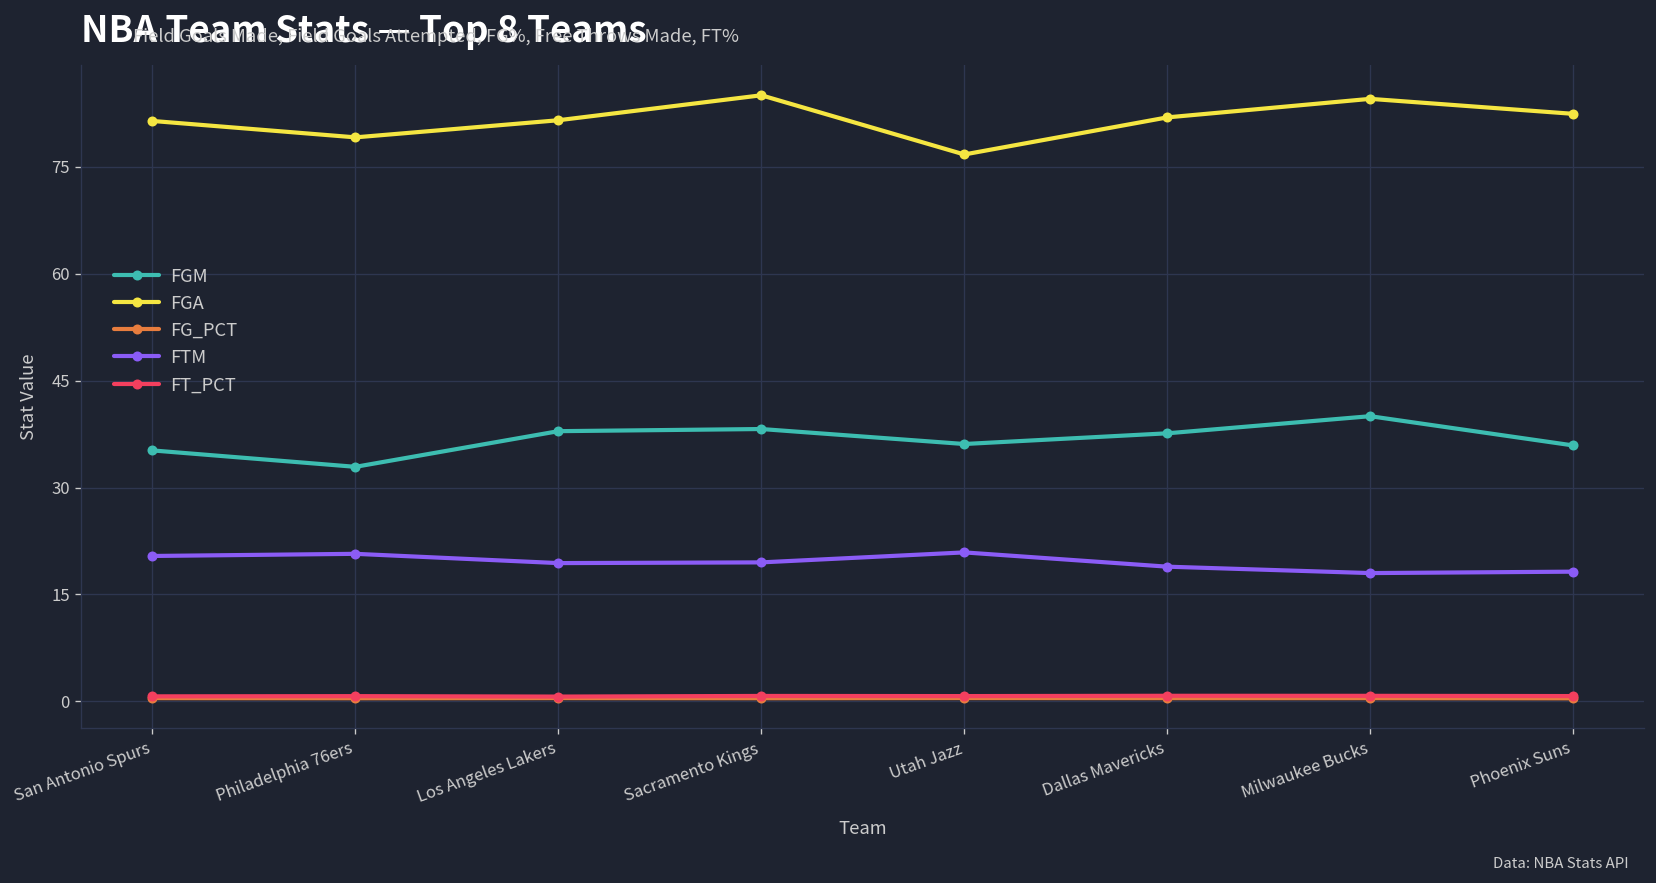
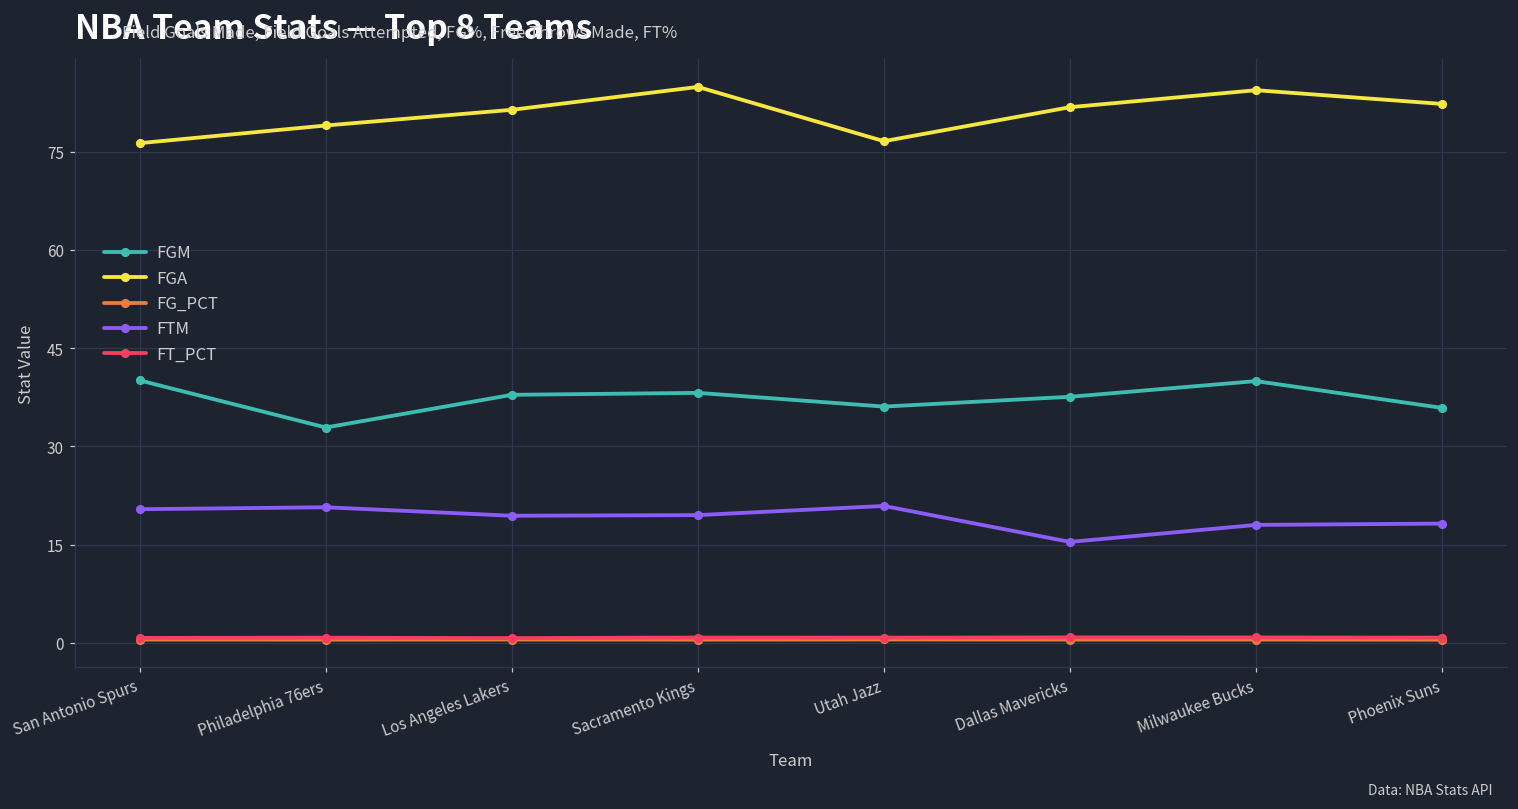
FGM, San Antonio Spurs: 35 -> 40
FGA, San Antonio Spurs: 81 -> 76
FTM, Dallas Mavericks: 19 -> 15
